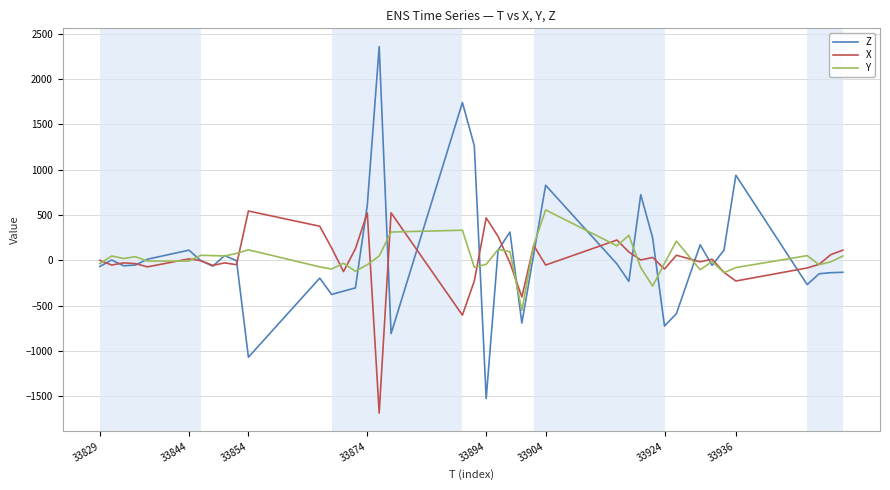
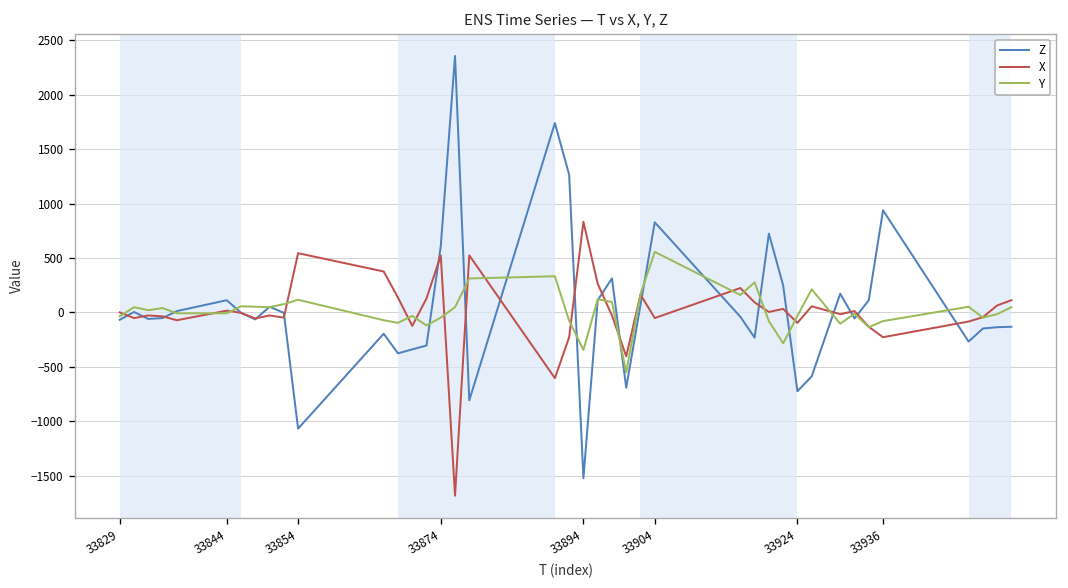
X, 33894: 500 -> 800
Y, 33894: 0 -> -300
